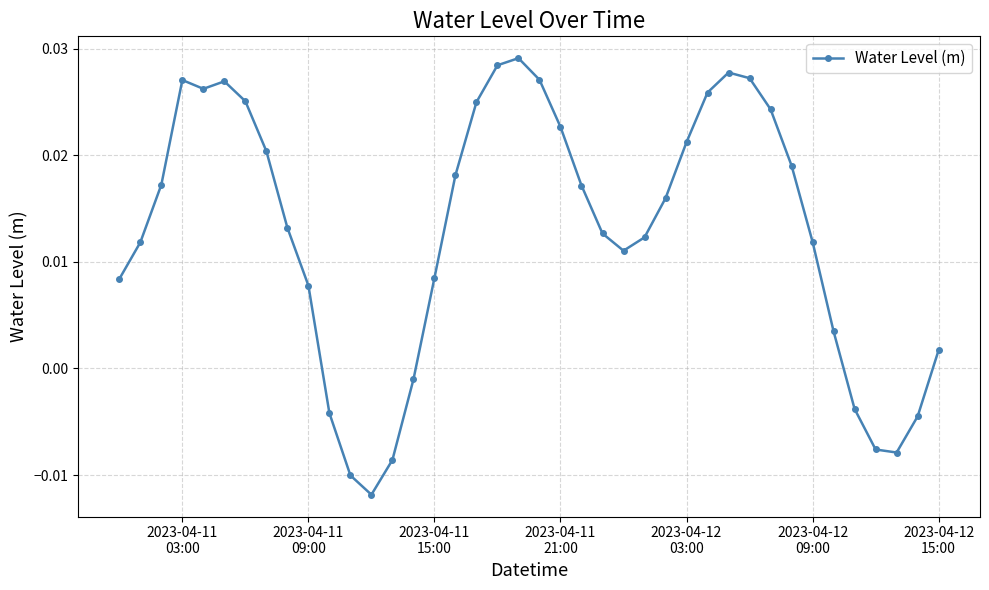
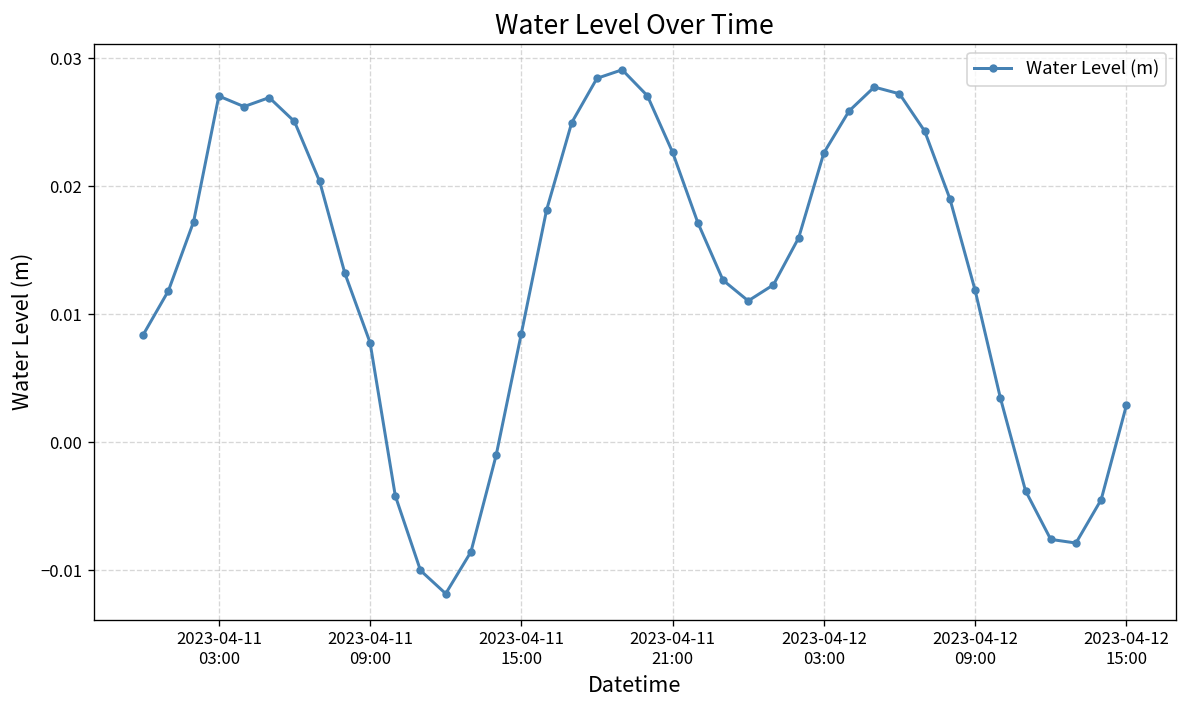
2023-04-12 03:00: 0.0212 -> 0.0226
2023-04-12 15:00: 0.0017 -> 0.0029
